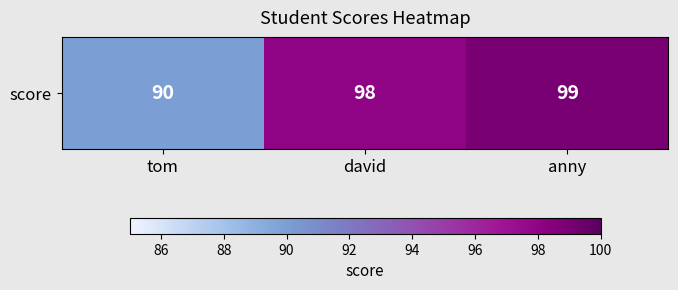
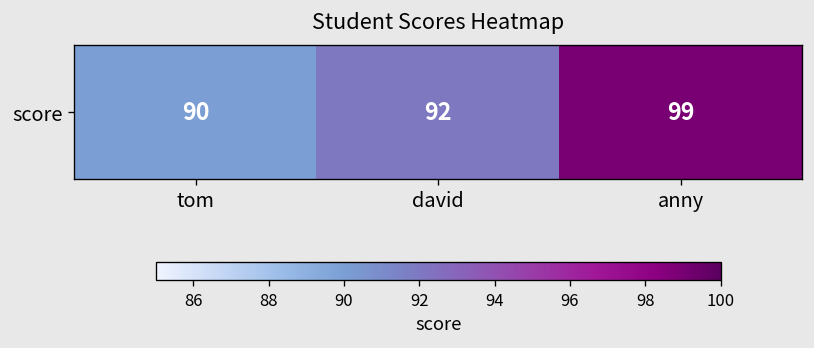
score, david: 98 -> 92
